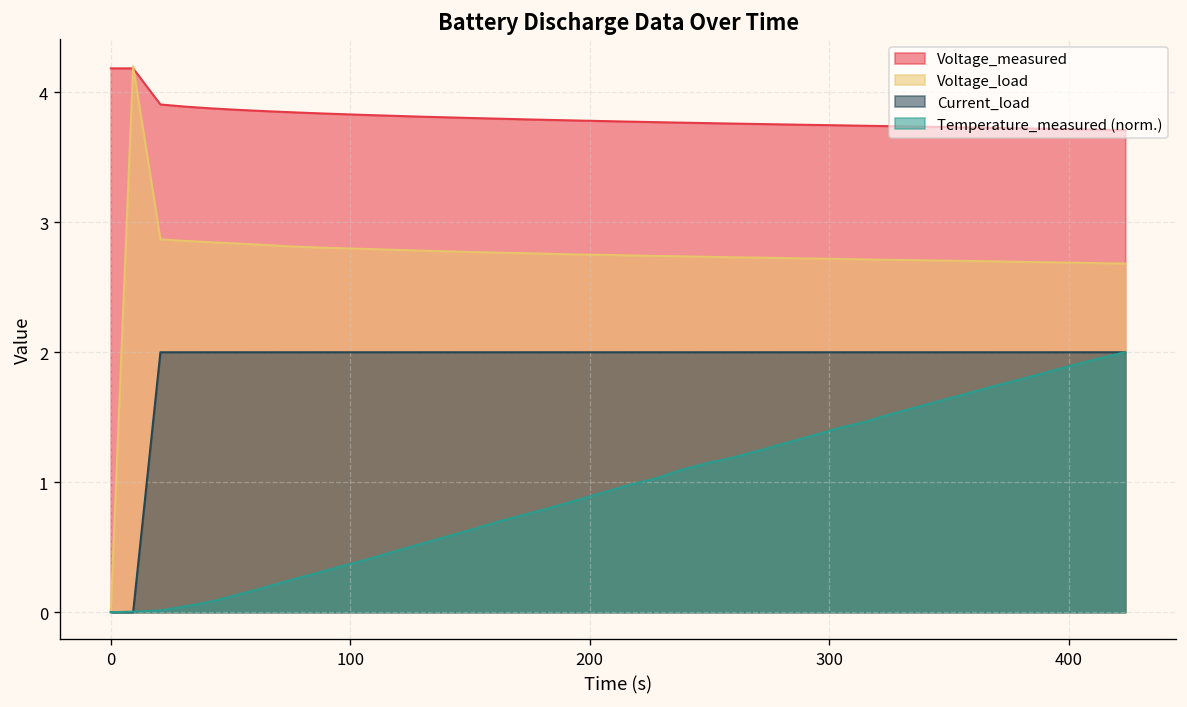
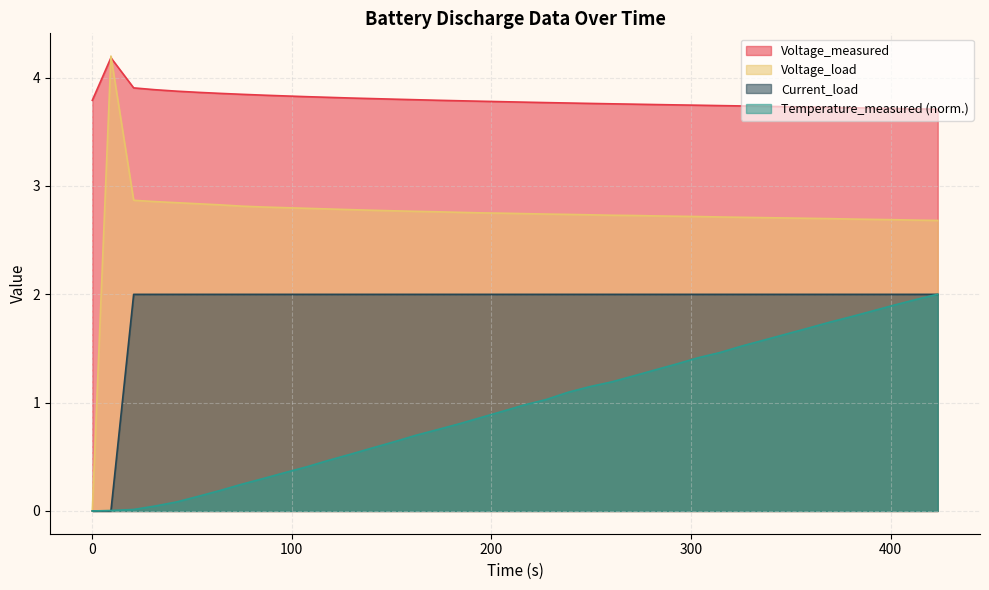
Voltage_measured, 0: 4.18 -> 3.79
